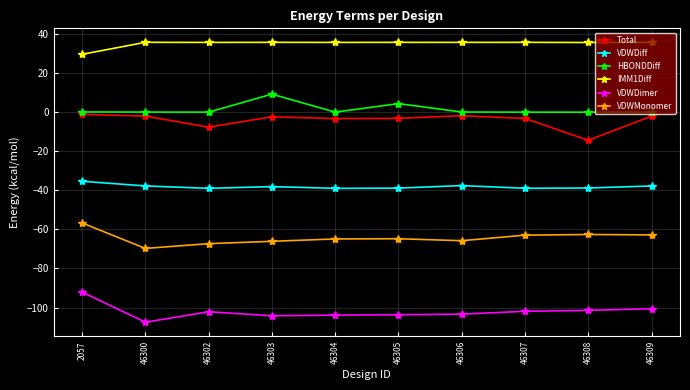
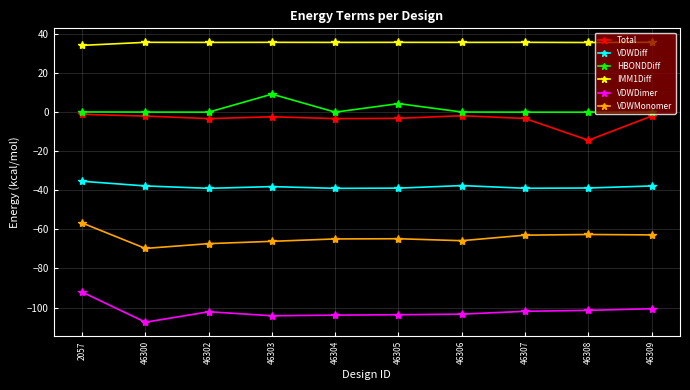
IMM1Diff, 2057: 30 -> 34
Total, 46302: -8 -> -3
